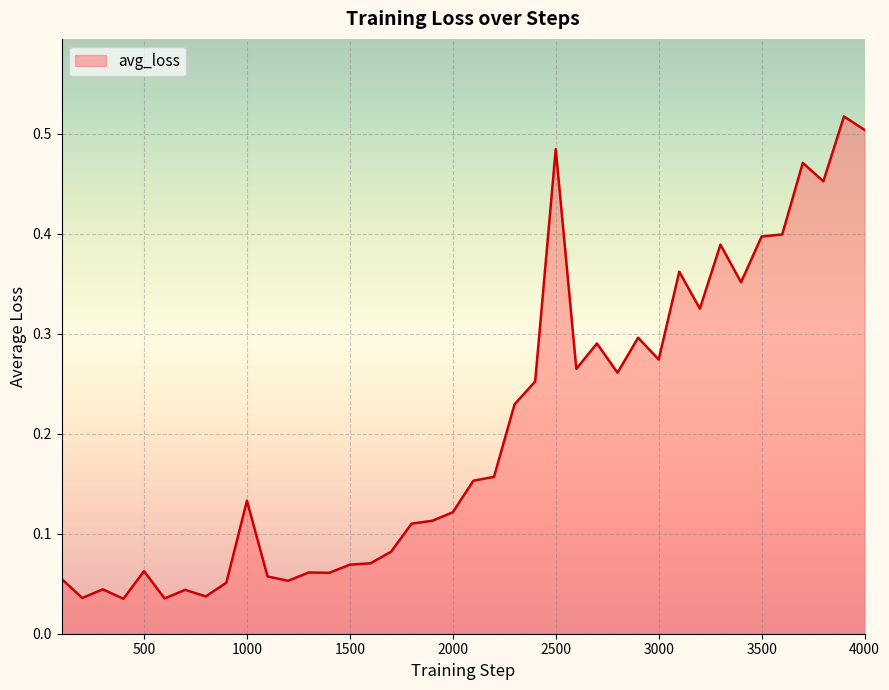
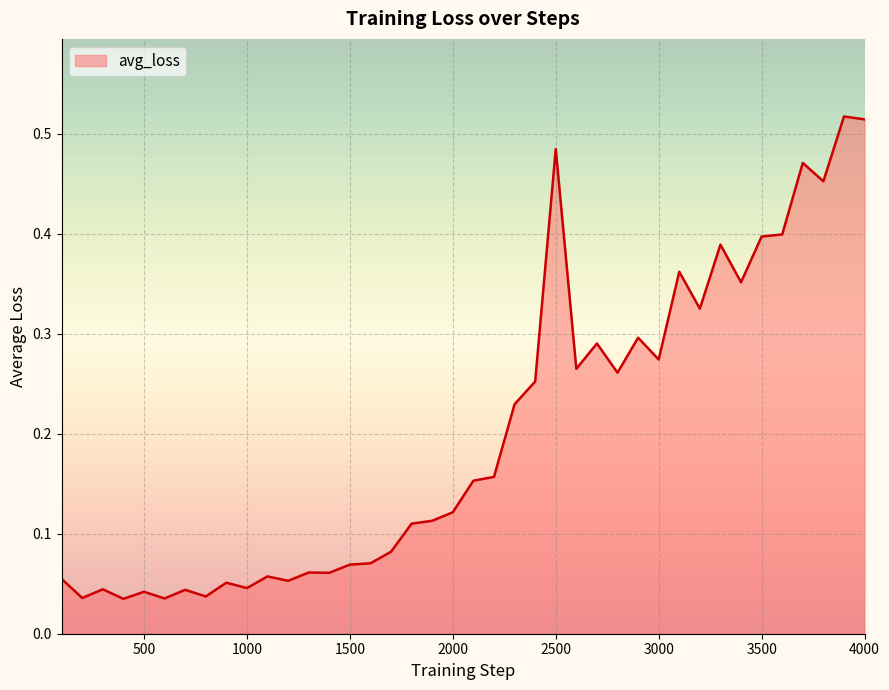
500: 0.063 -> 0.042
1000: 0.133 -> 0.046
4000: 0.504 -> 0.514
